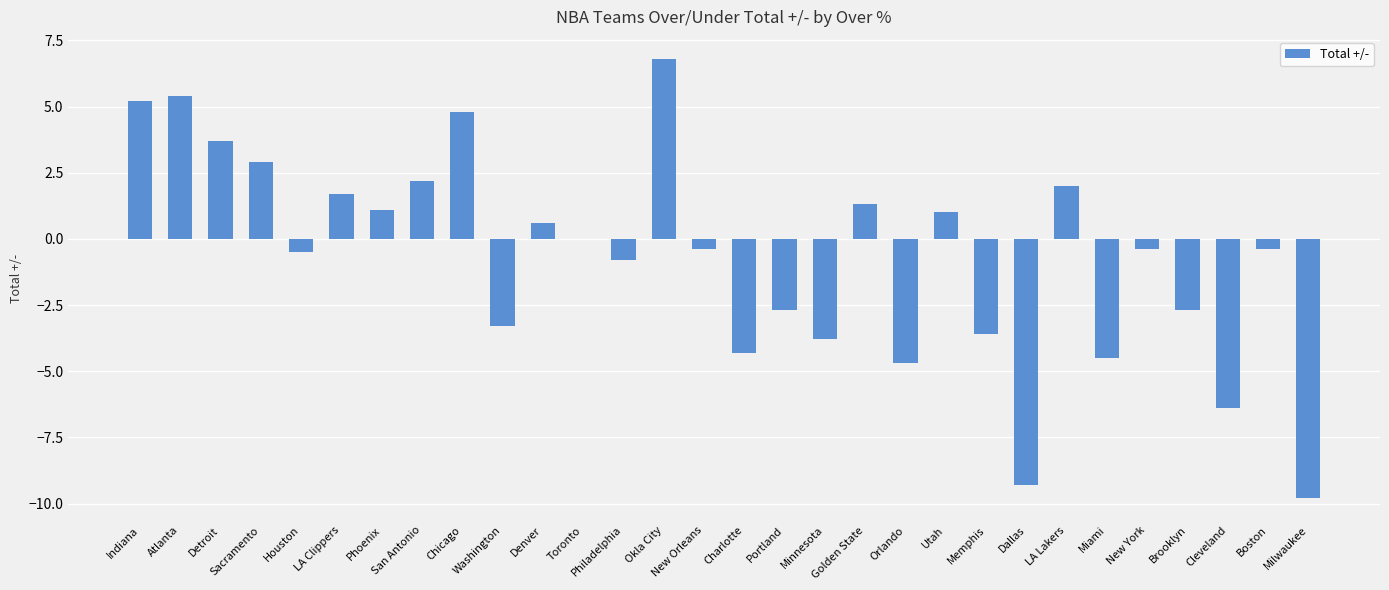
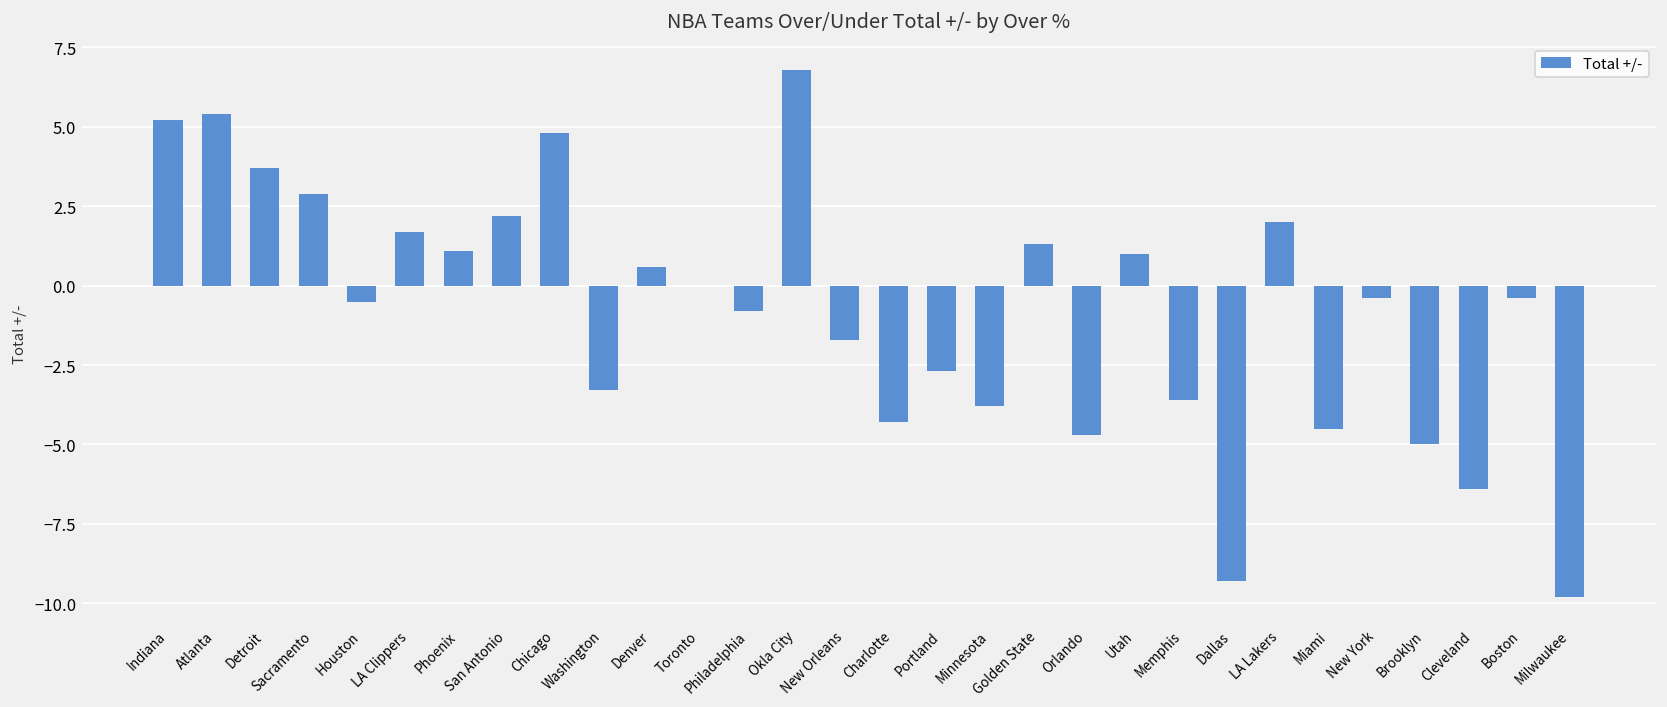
New Orleans: -0.4 -> -1.7
Brooklyn: -2.7 -> -5.0
